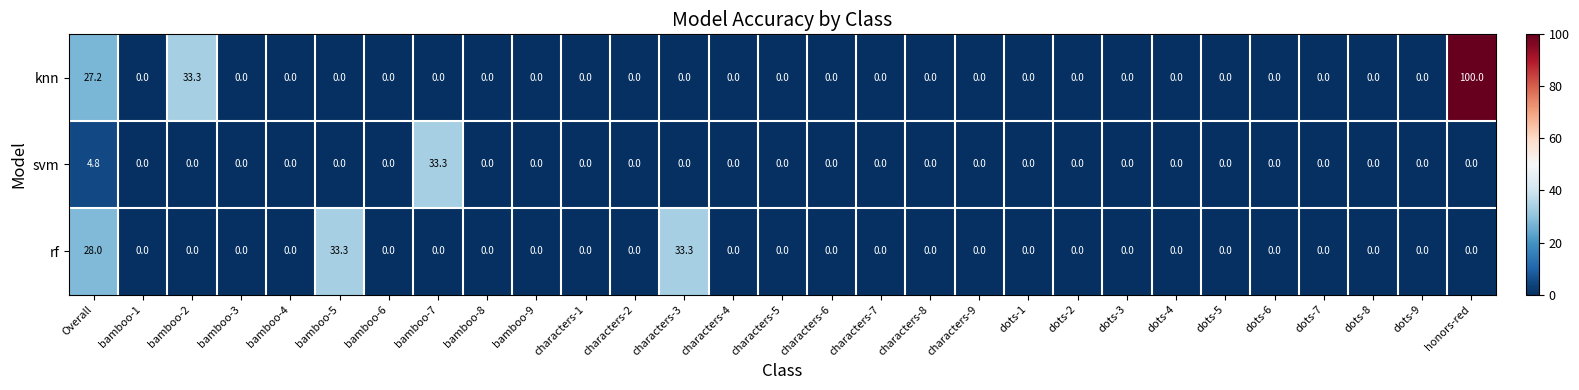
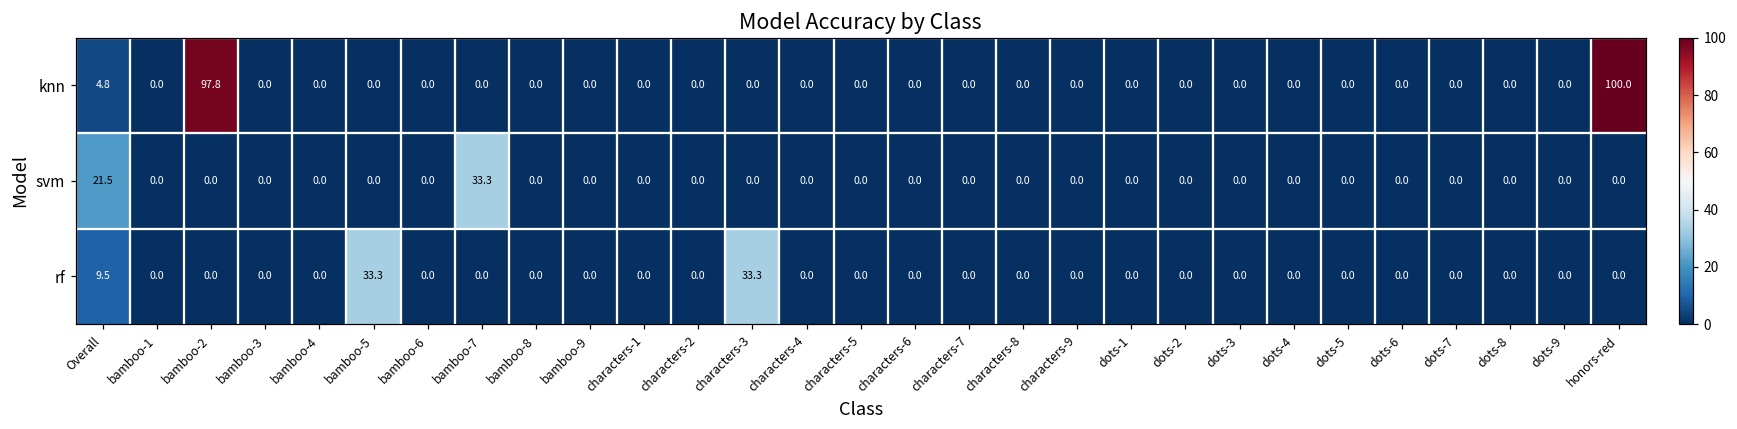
knn, Overall: 27.2 -> 4.8
knn, bamboo-2: 33.3 -> 97.8
svm, Overall: 4.8 -> 21.5
rf, Overall: 28.0 -> 9.5
